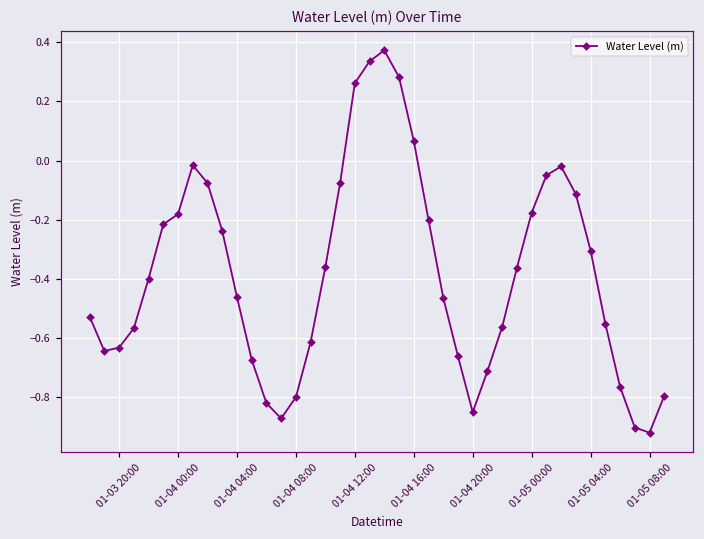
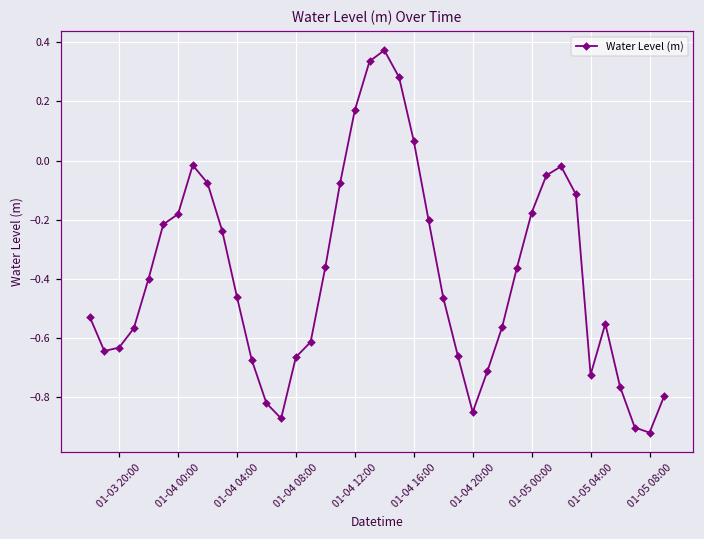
01-04 08:00: -0.80 -> -0.67
01-04 12:00: 0.26 -> 0.17
01-05 04:00: -0.31 -> -0.73
